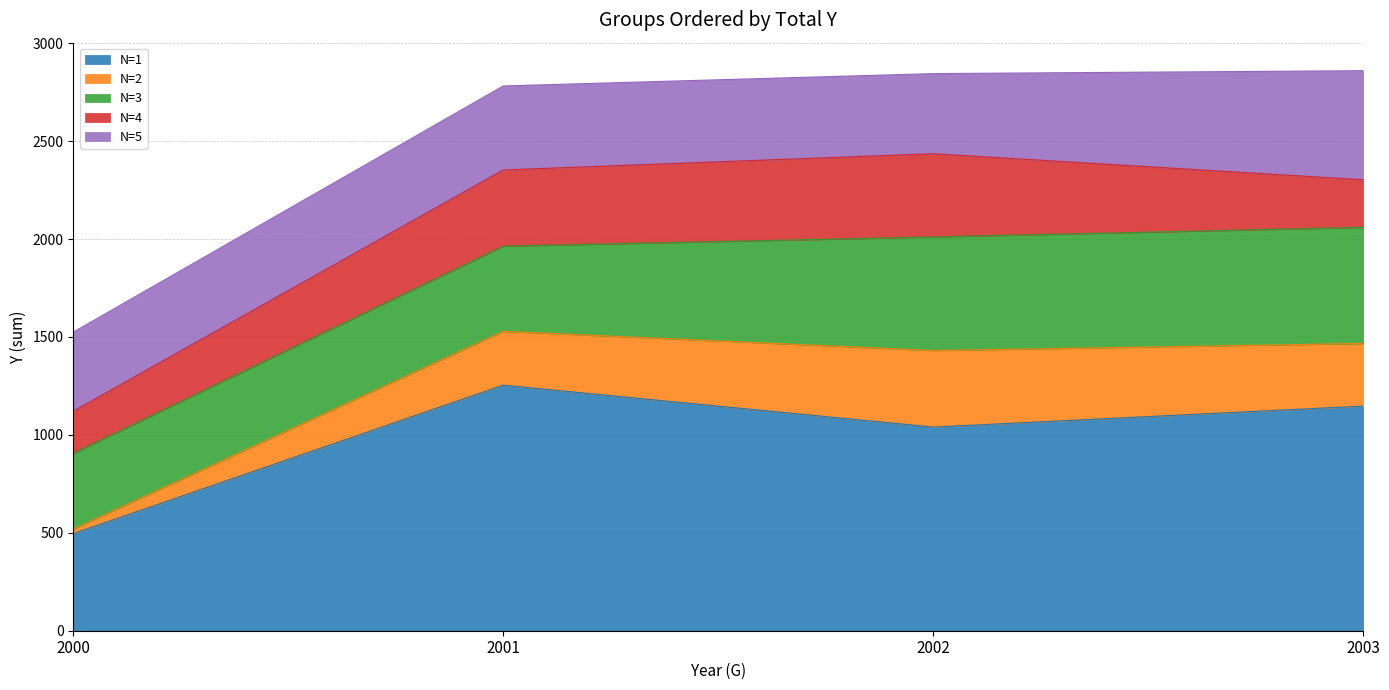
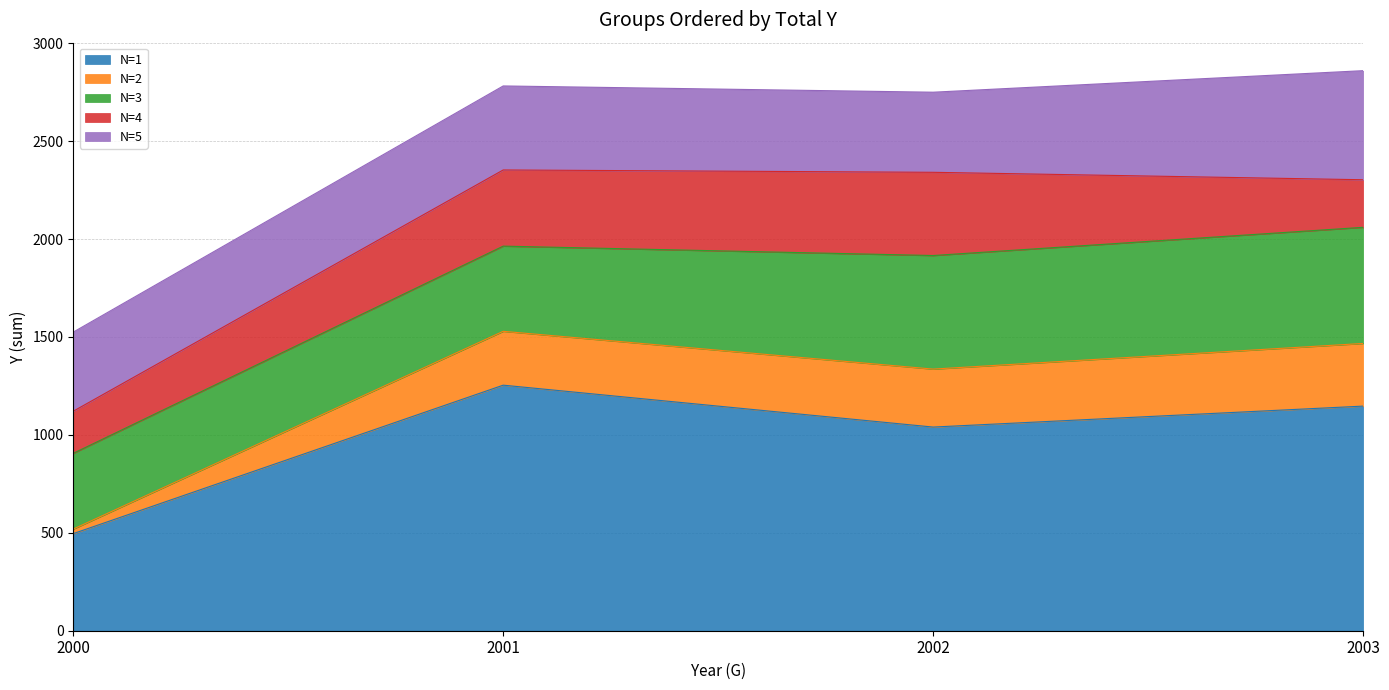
N=2, 2002: 390 -> 300
